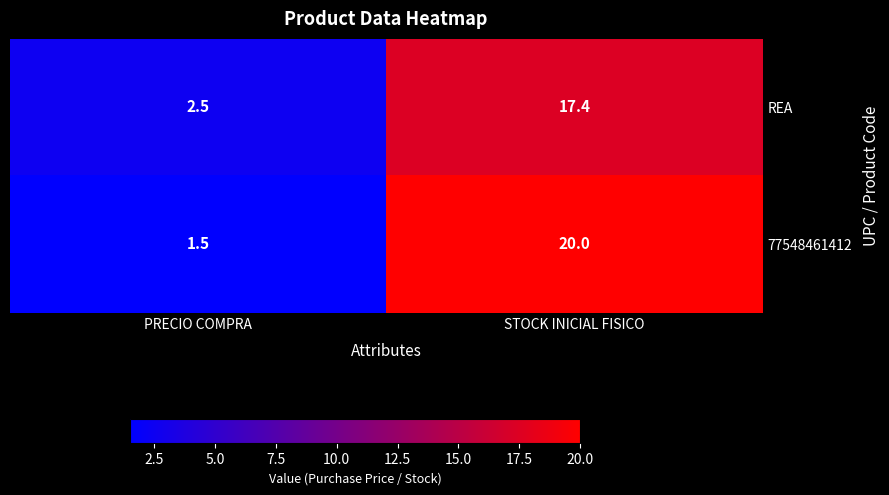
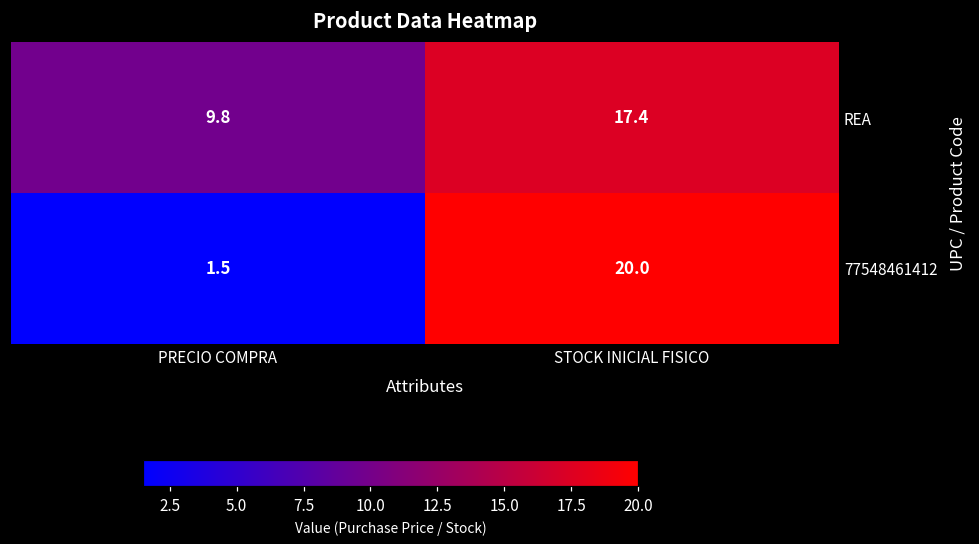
REA, PRECIO COMPRA: 2.5 -> 9.8
